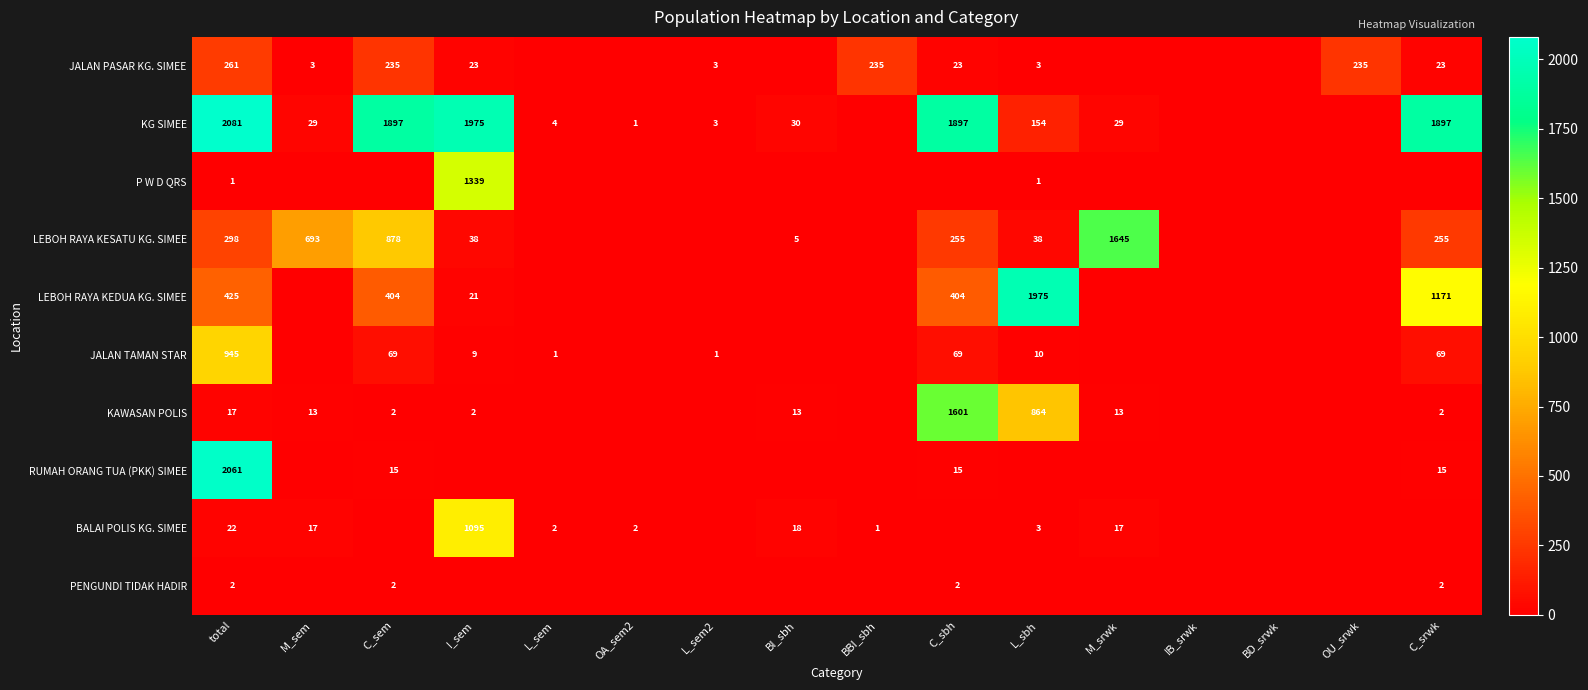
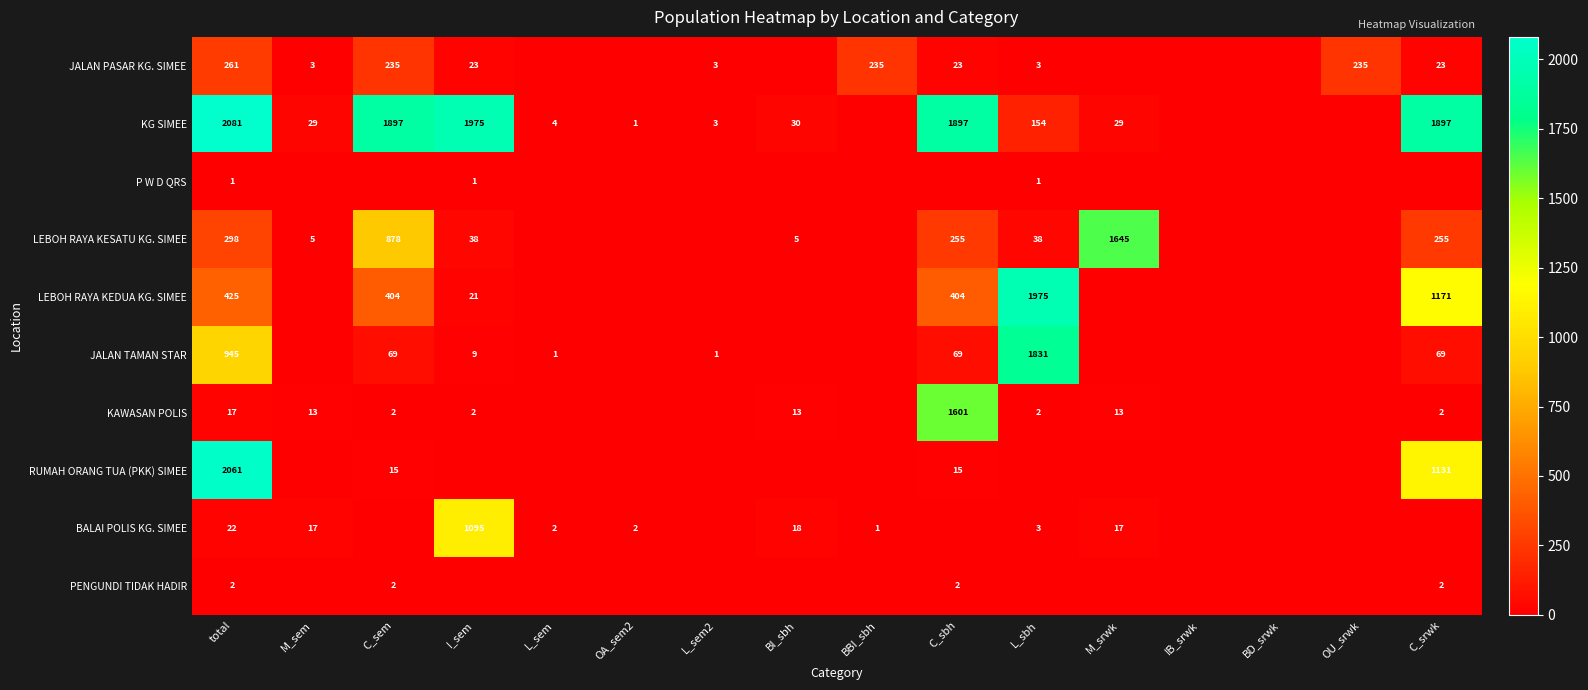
P W D QRS, I_sem: 1339 -> 1
LEBOH RAYA KESATU KG. SIMEE, M_sem: 693 -> 5
JALAN TAMAN STAR, L_sbh: 10 -> 1831
KAWASAN POLIS, L_sbh: 864 -> 2
RUMAH ORANG TUA (PKK) SIMEE, C_srwk: 15 -> 1131
